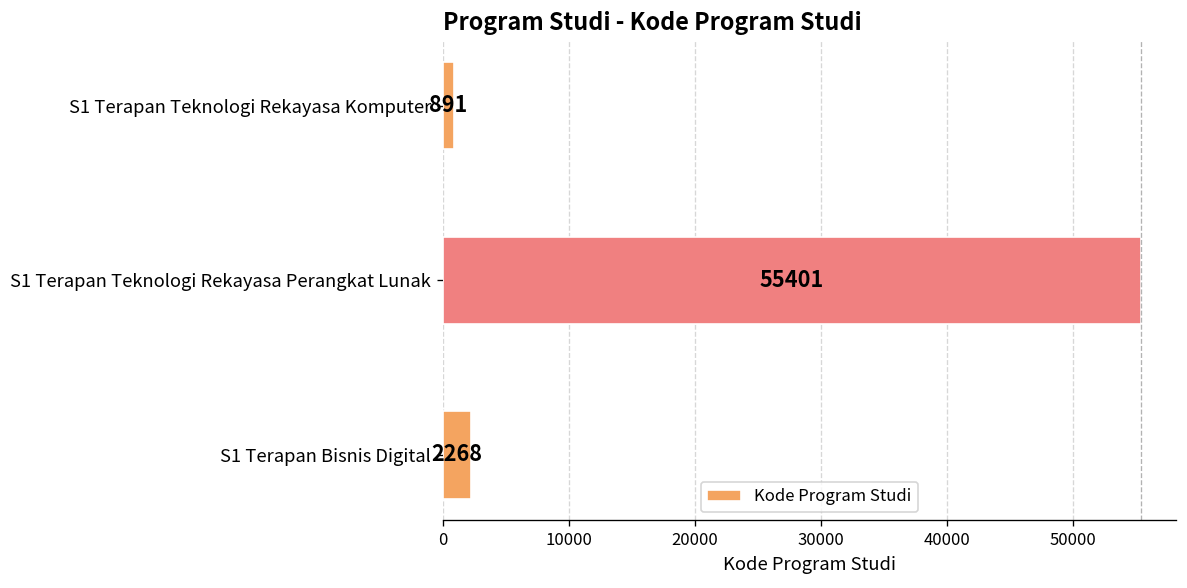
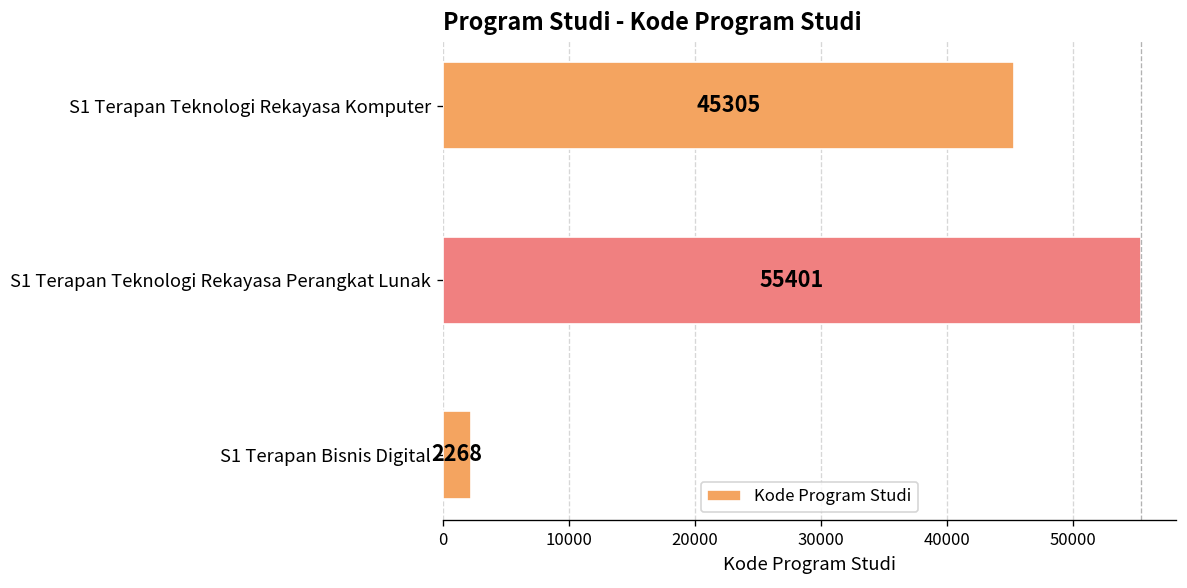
S1 Terapan Teknologi Rekayasa Komputer: 891 -> 45305
